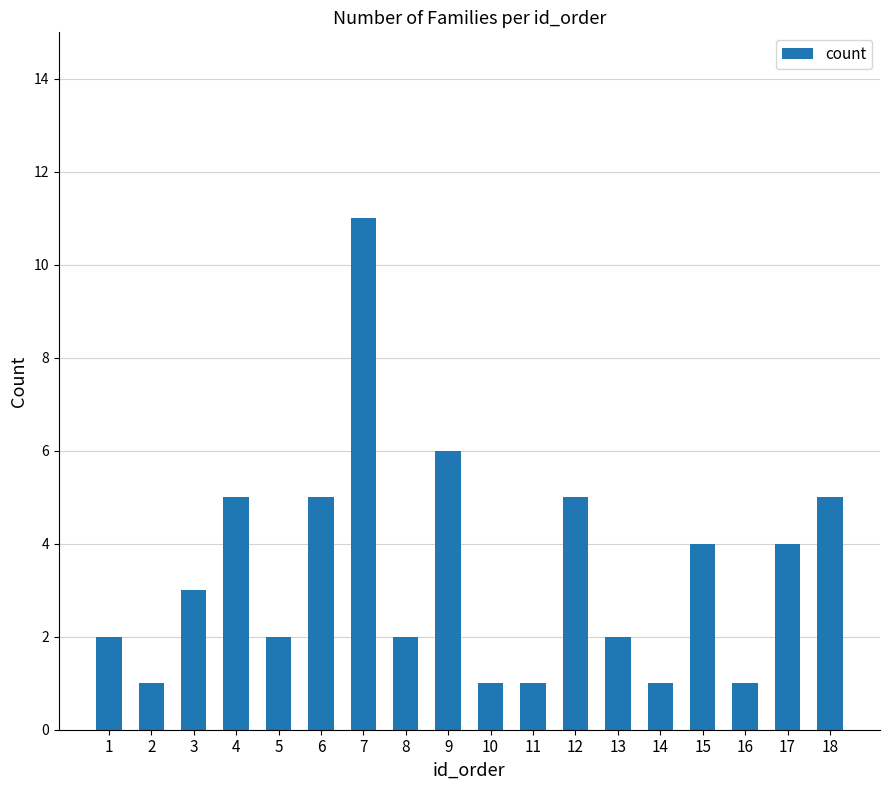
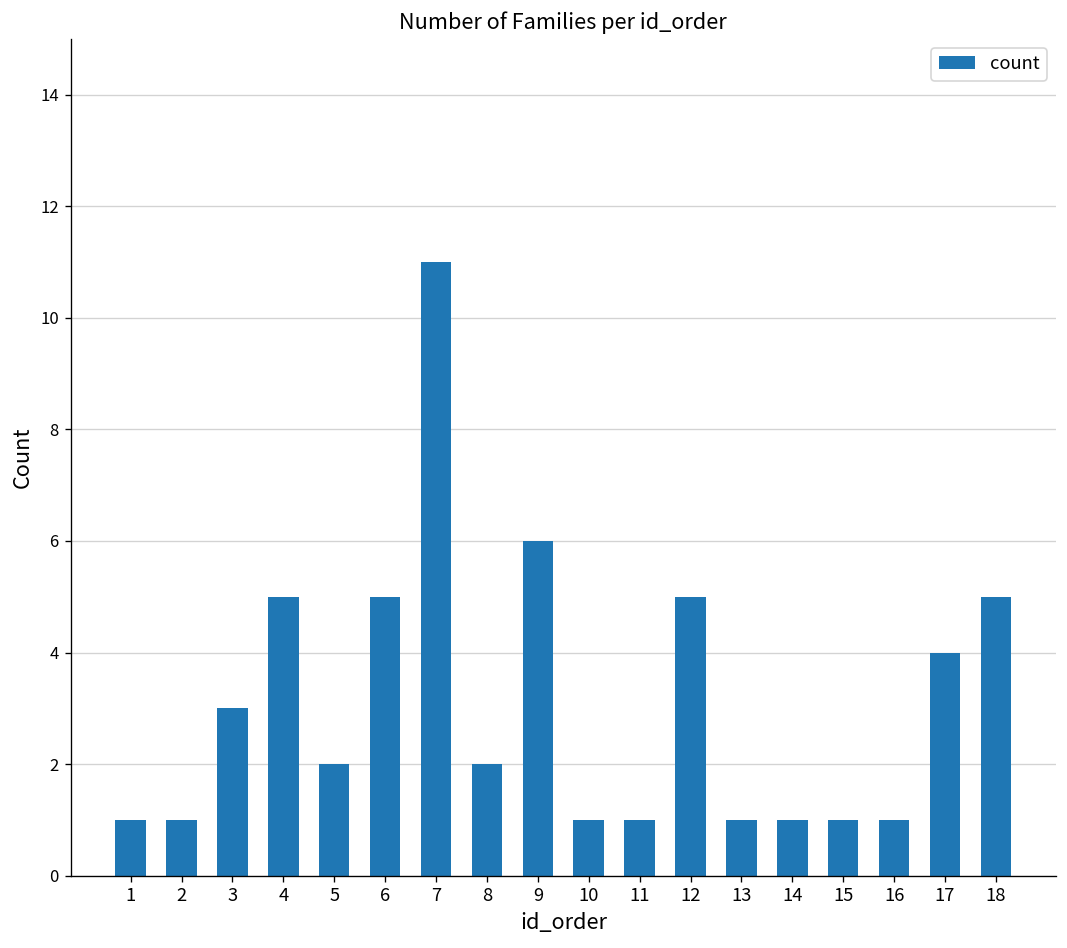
1: 2 -> 1
13: 2 -> 1
15: 4 -> 1
